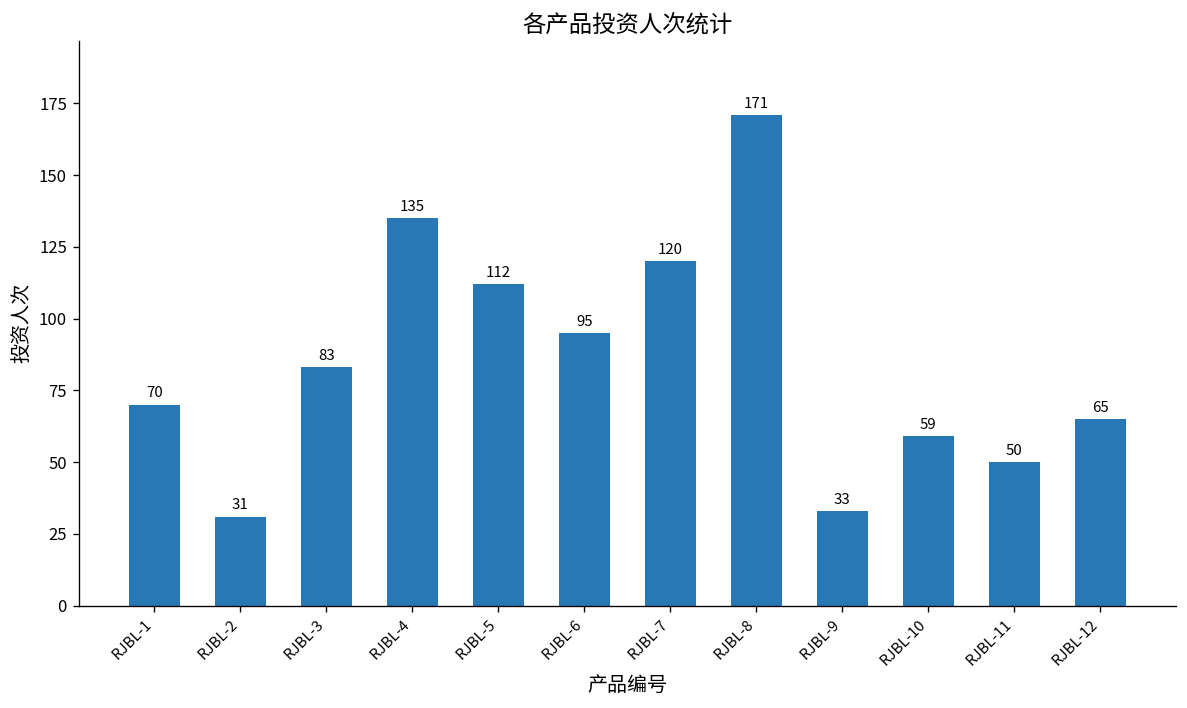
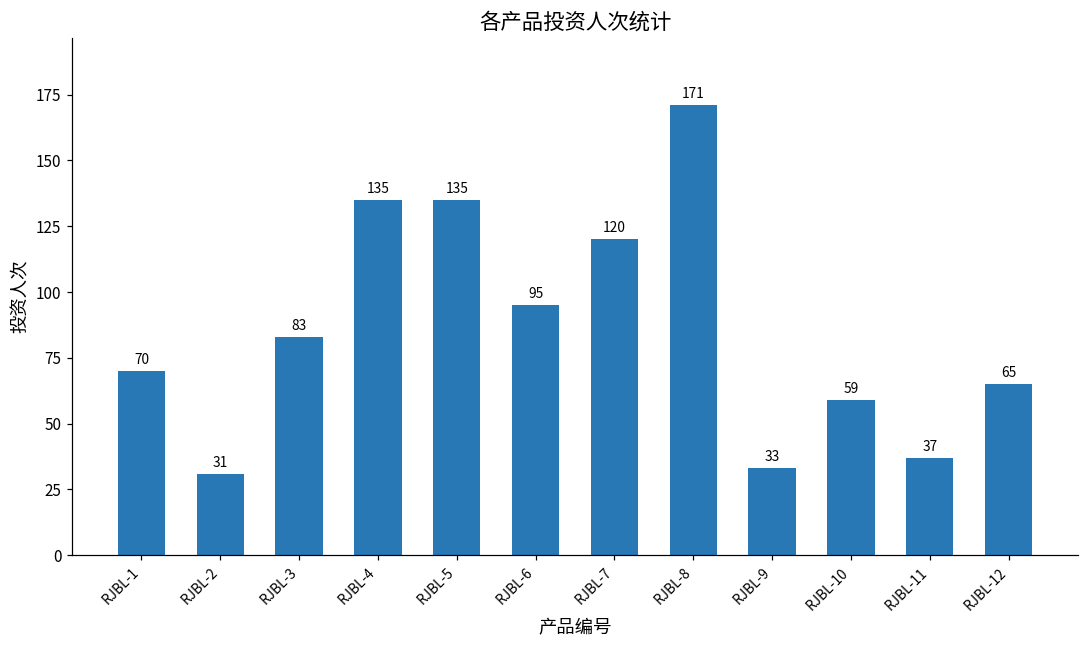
RJBL-5: 112 -> 135
RJBL-11: 50 -> 37
